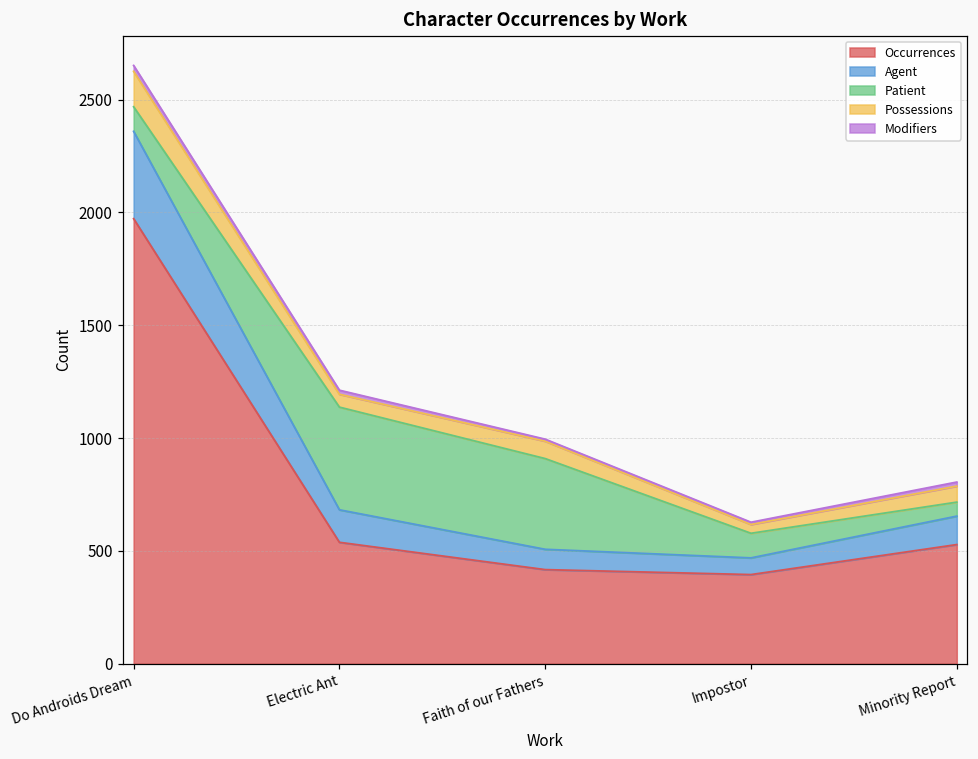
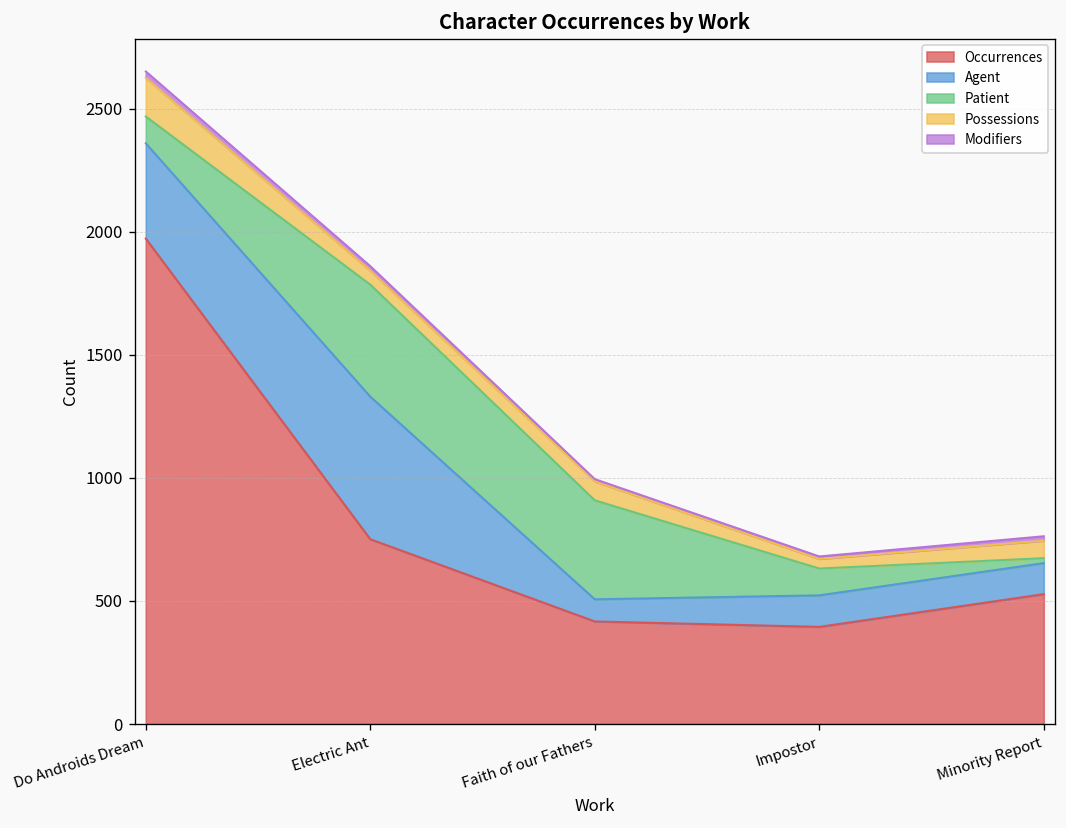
Occurrences, Electric Ant: 540 -> 750
Agent, Electric Ant: 140 -> 580
Agent, Impostor: 70 -> 130
Patient, Minority Report: 60 -> 20
